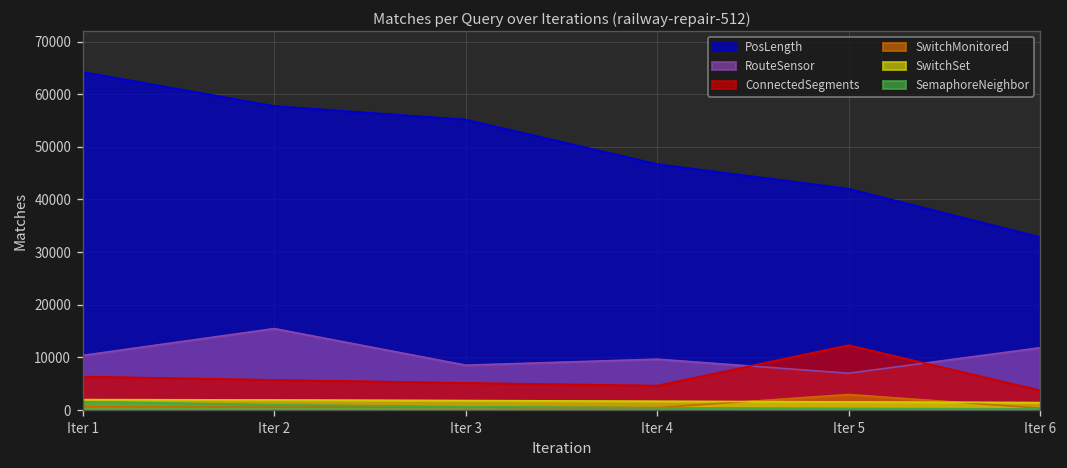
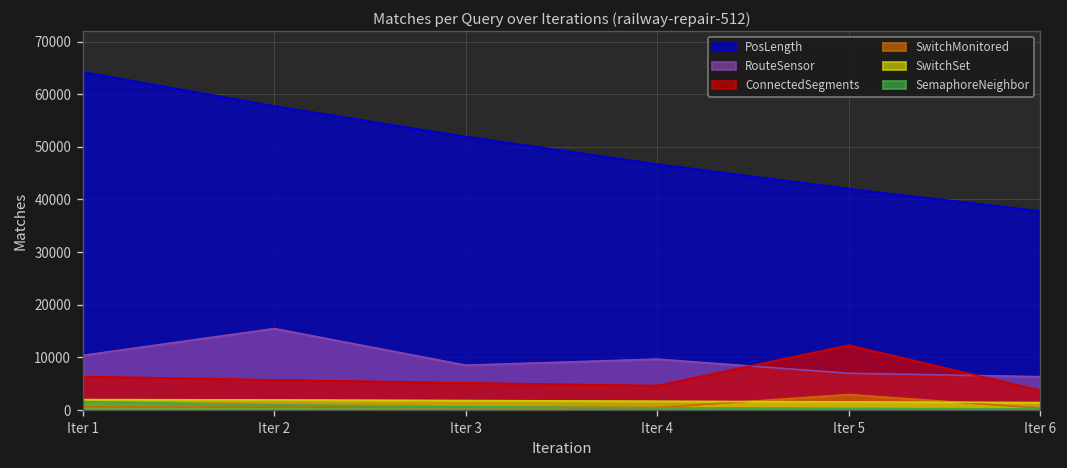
PosLength, Iter 3: 55000 -> 52000
PosLength, Iter 6: 33000 -> 38000
RouteSensor, Iter 6: 12000 -> 6000
